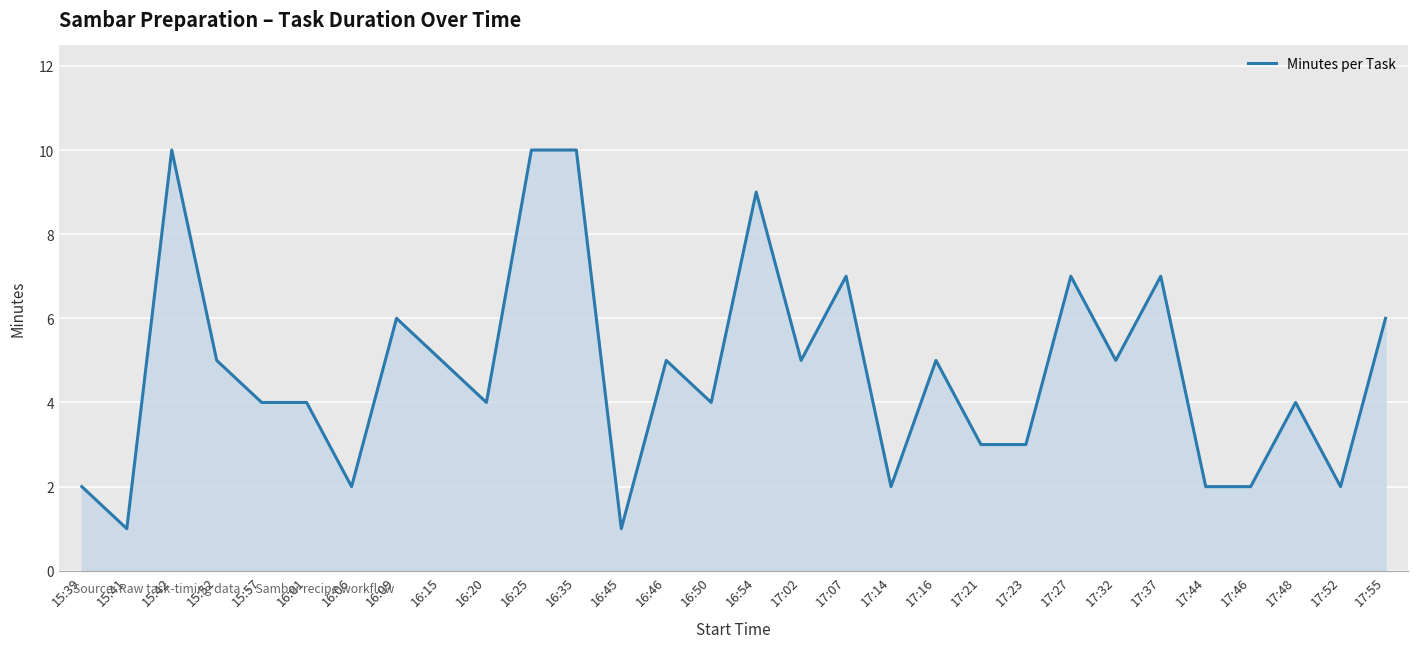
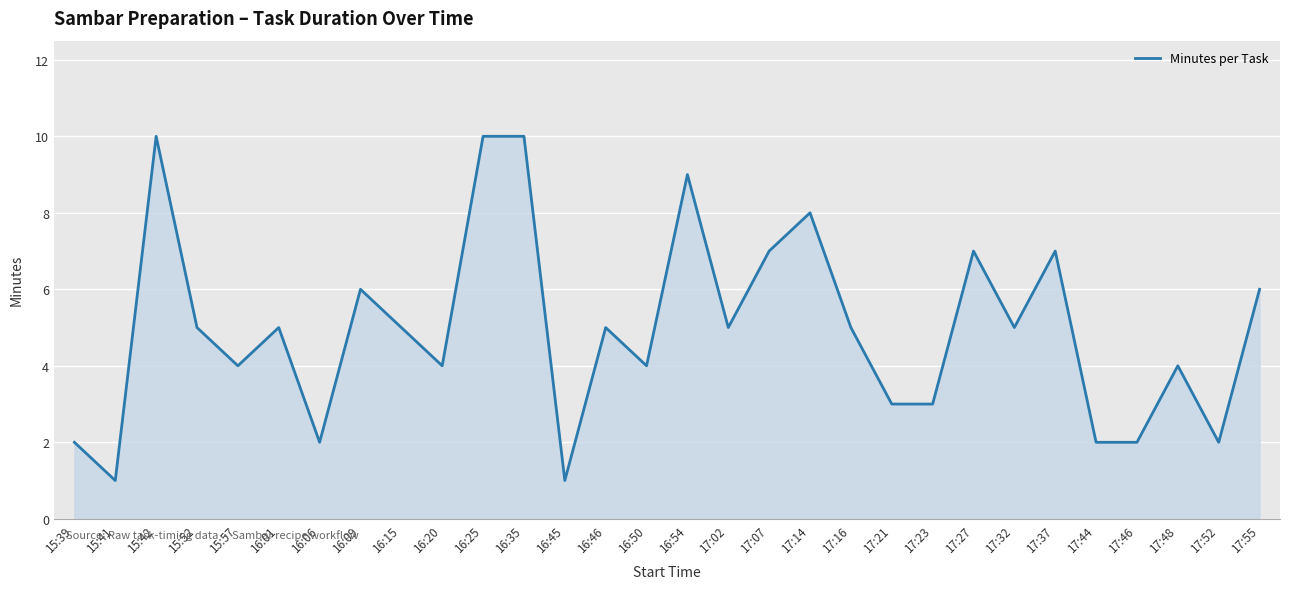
16:01: 4 -> 5
17:14: 2 -> 8
